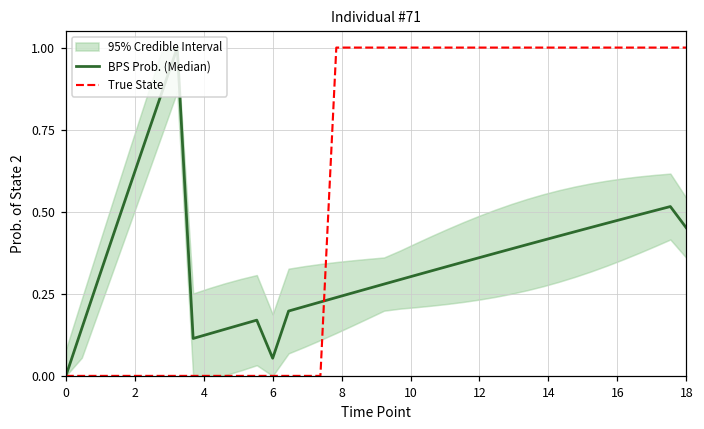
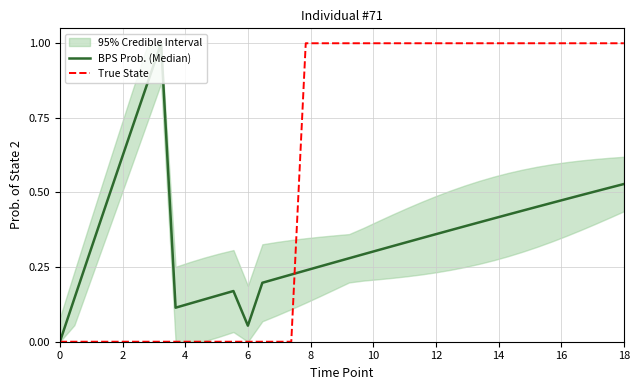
BPS Prob. (Median), 18: 0.45 -> 0.53
